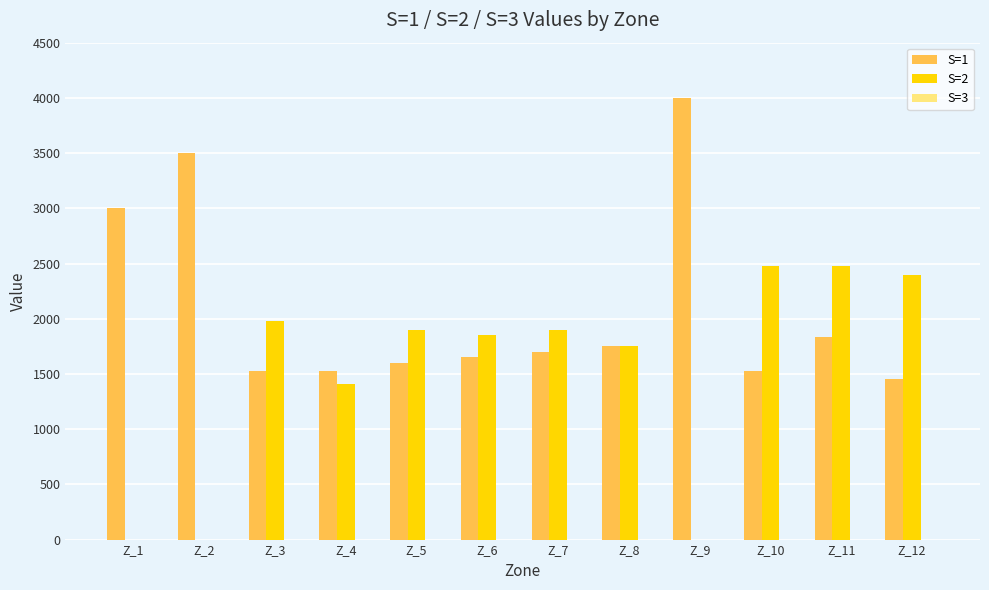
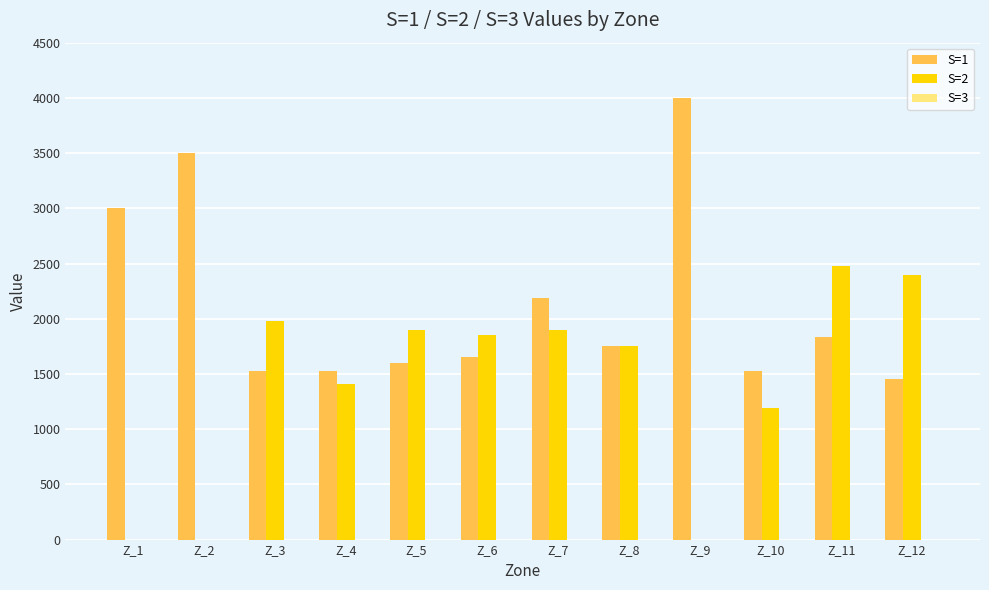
S=1, Z_7: 1700 -> 2190
S=2, Z_10: 2480 -> 1190
